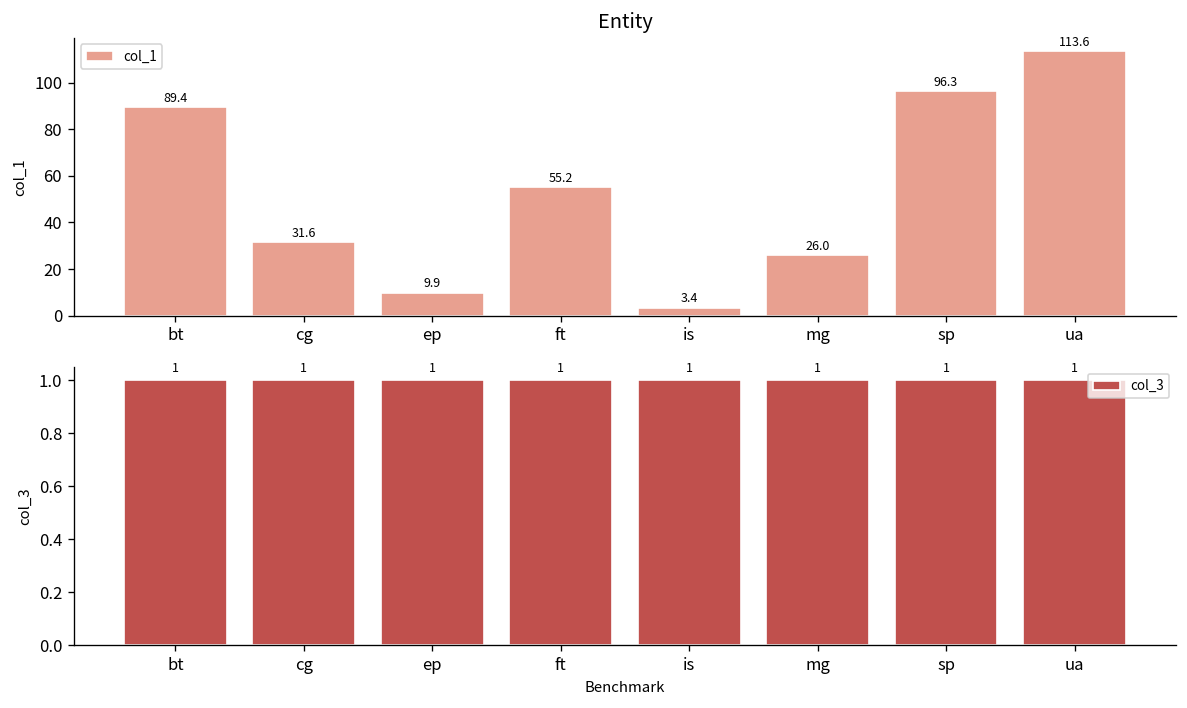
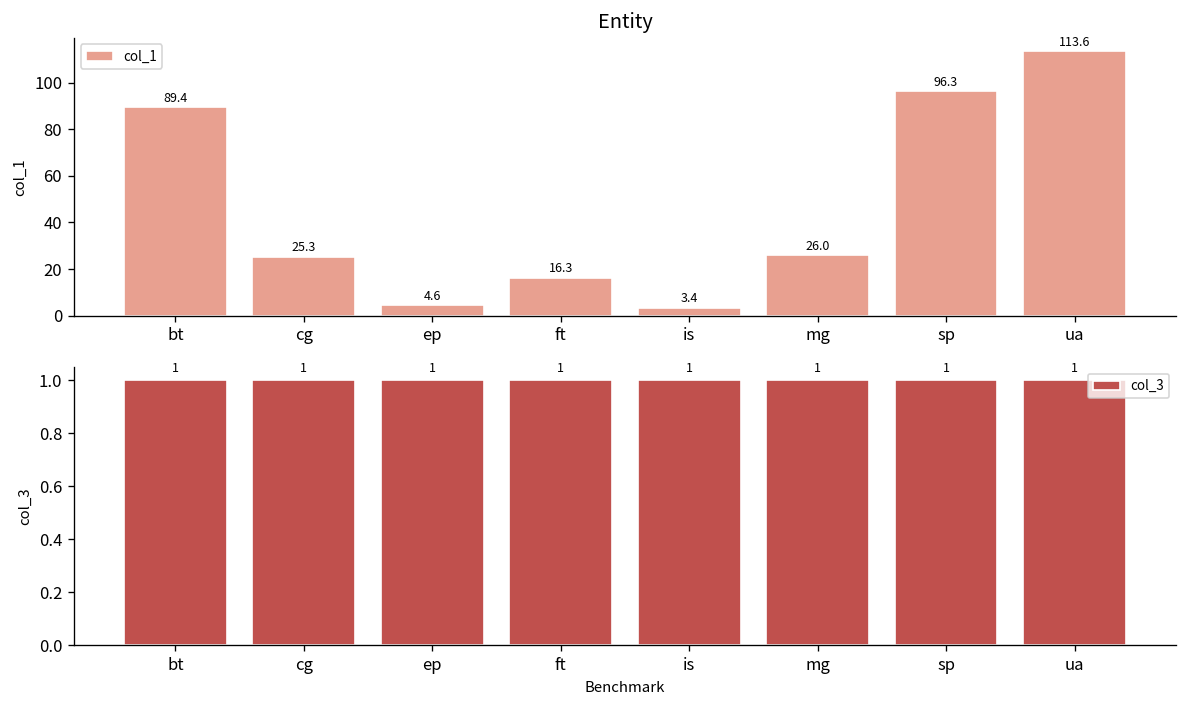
Entity, cg: 31.6 -> 25.3
Entity, ep: 9.9 -> 4.6
Entity, ft: 55.2 -> 16.3
